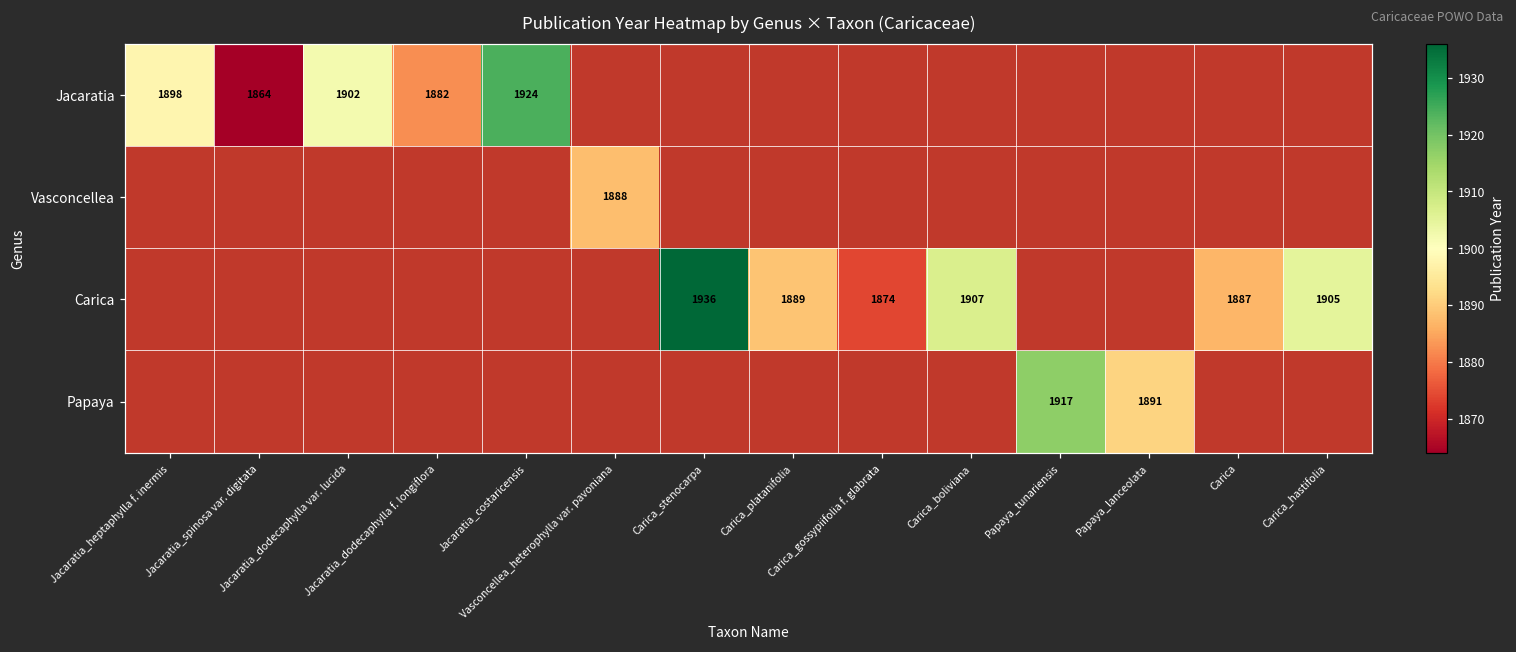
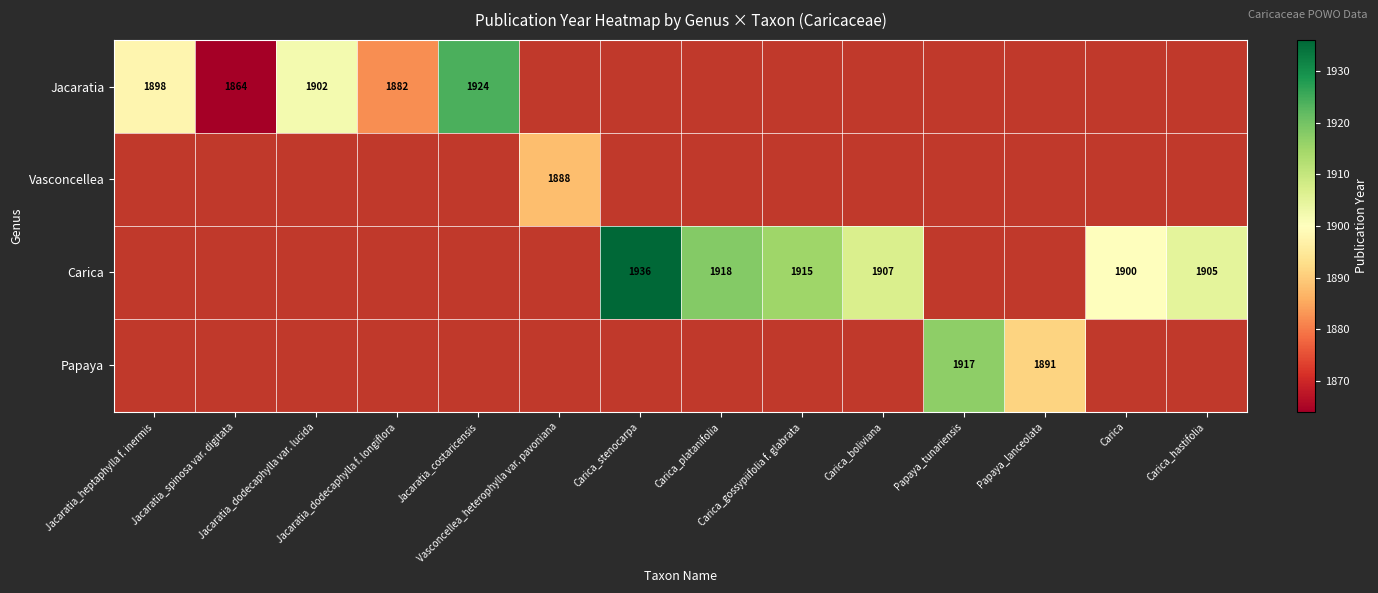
Carica, Carica_platanifolia: 1889 -> 1918
Carica, Carica_gossypiifolia f. glabrata: 1874 -> 1915
Carica, Carica: 1887 -> 1900
